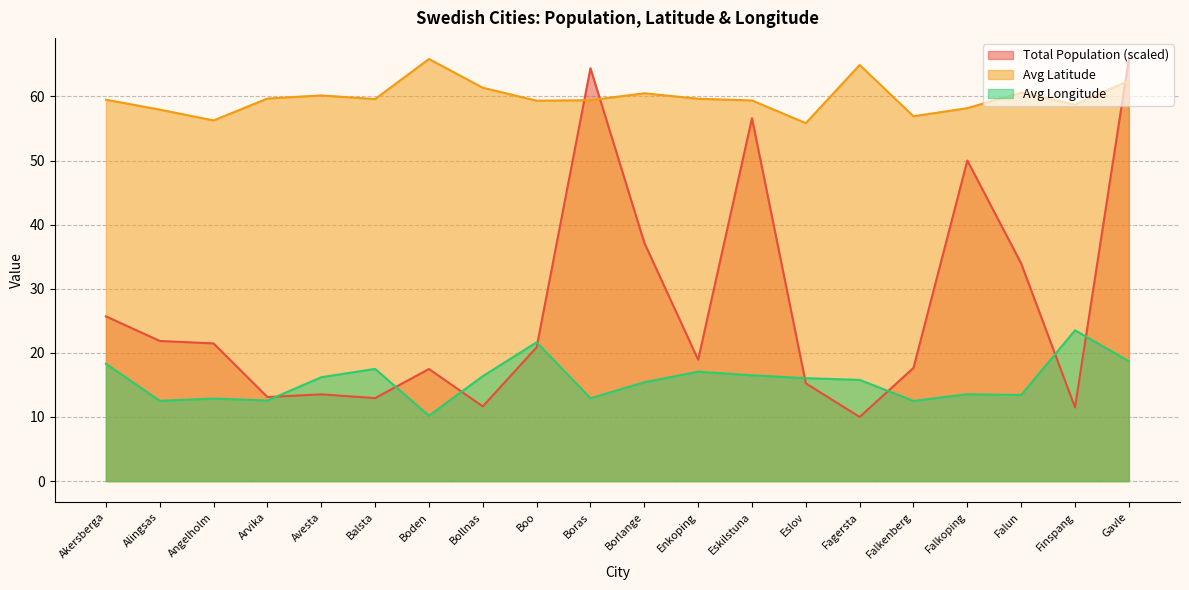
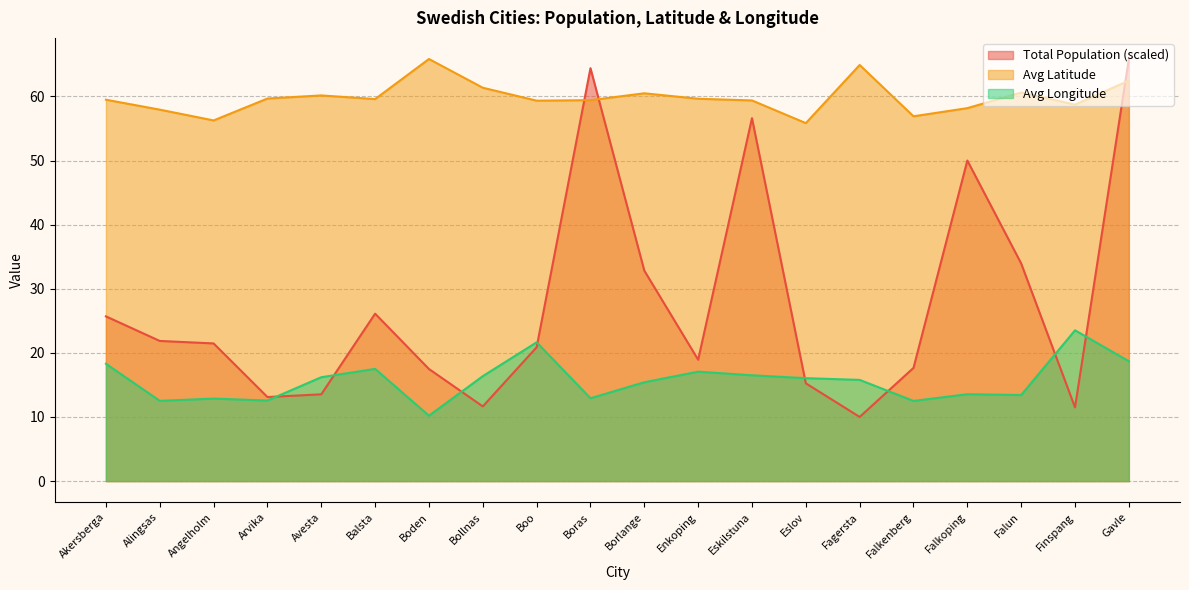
Total Population (scaled), Balsta: 13 -> 26
Total Population (scaled), Borlange: 37 -> 33
